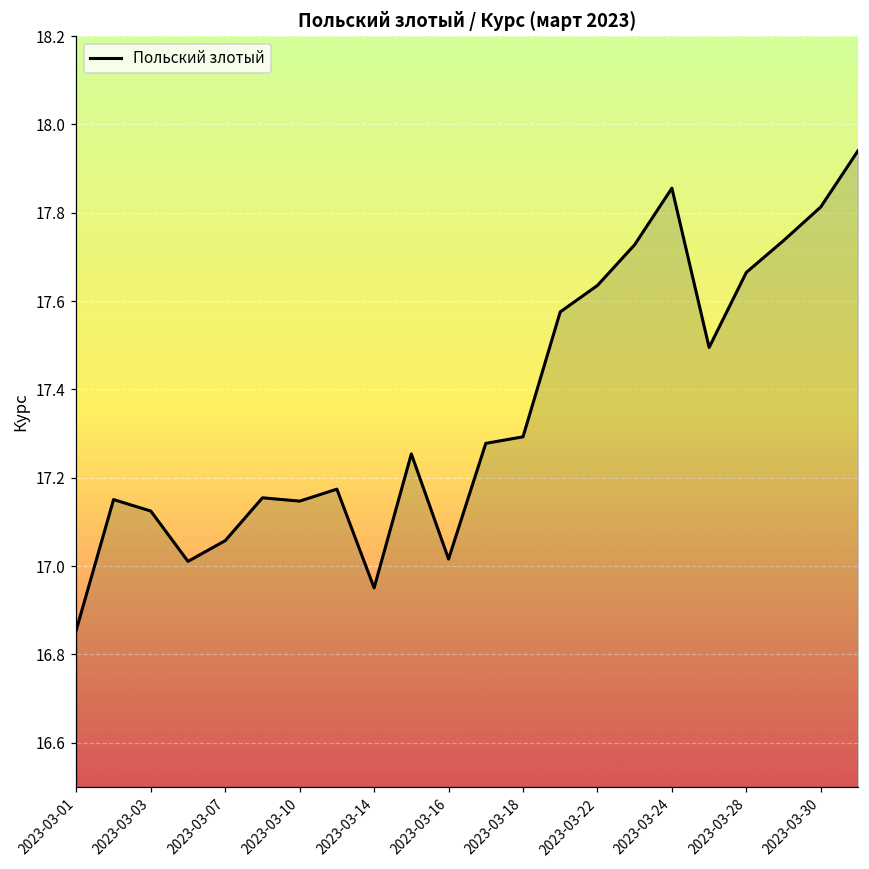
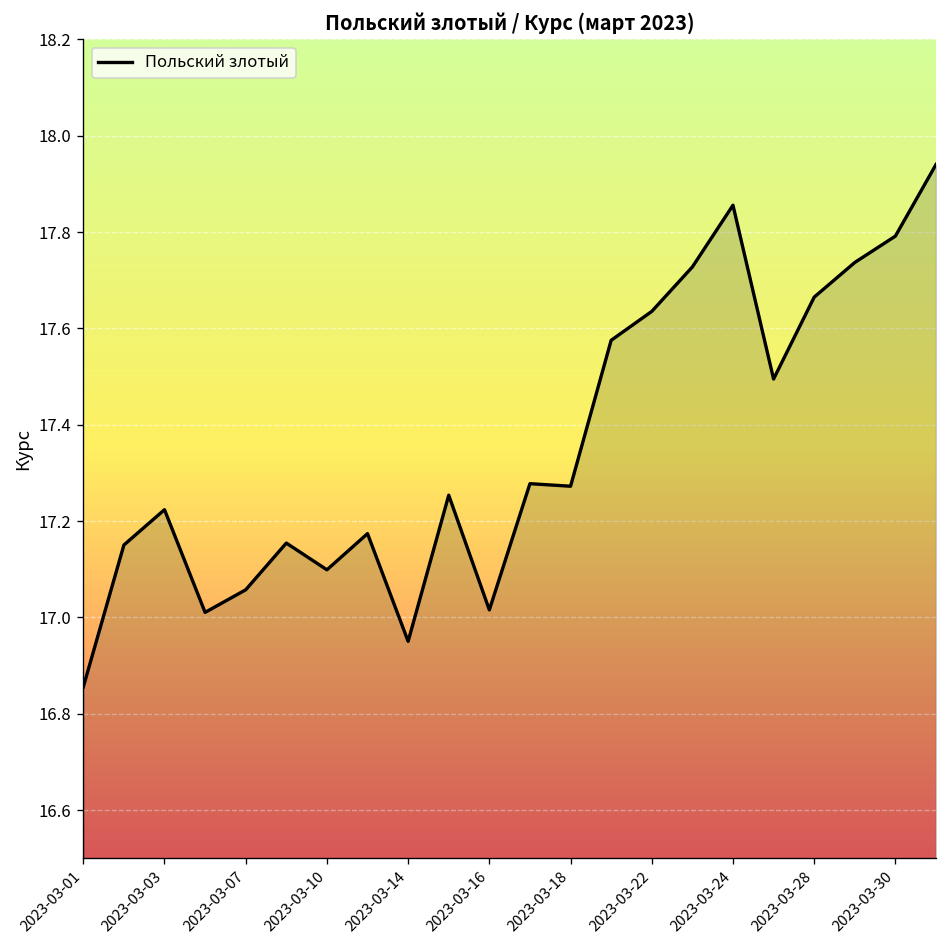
2023-03-03: 17.12 -> 17.22
2023-03-10: 17.15 -> 17.10
2023-03-18: 17.29 -> 17.27
2023-03-30: 17.81 -> 17.79
